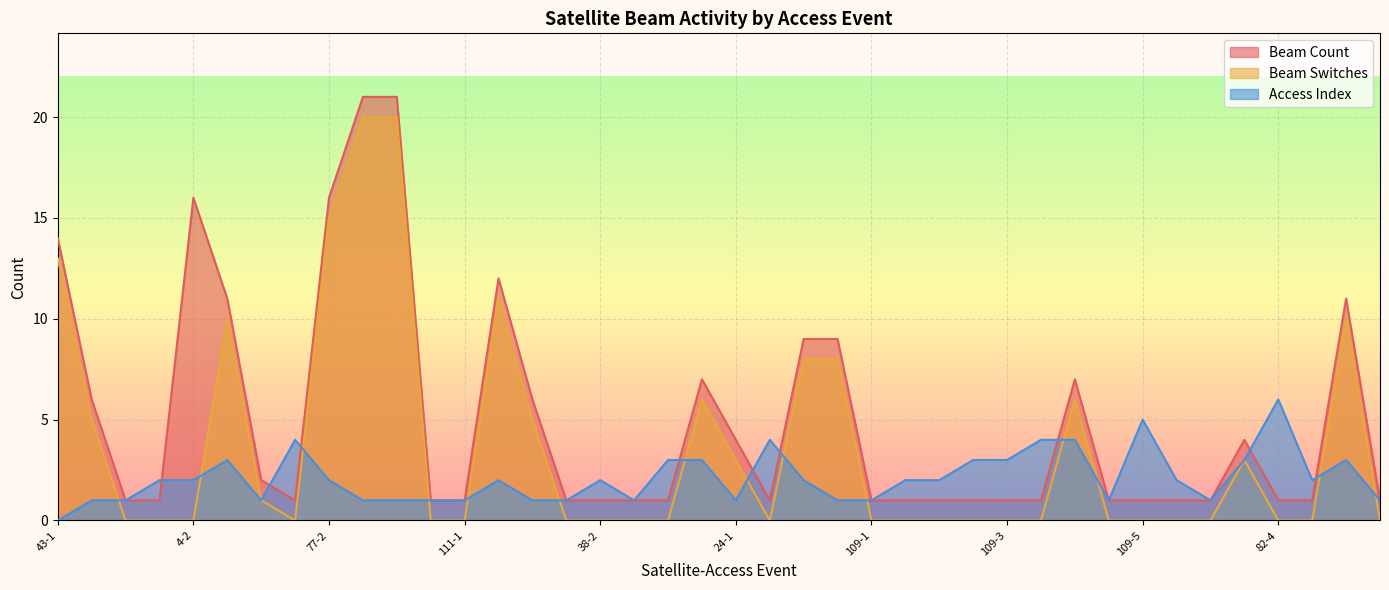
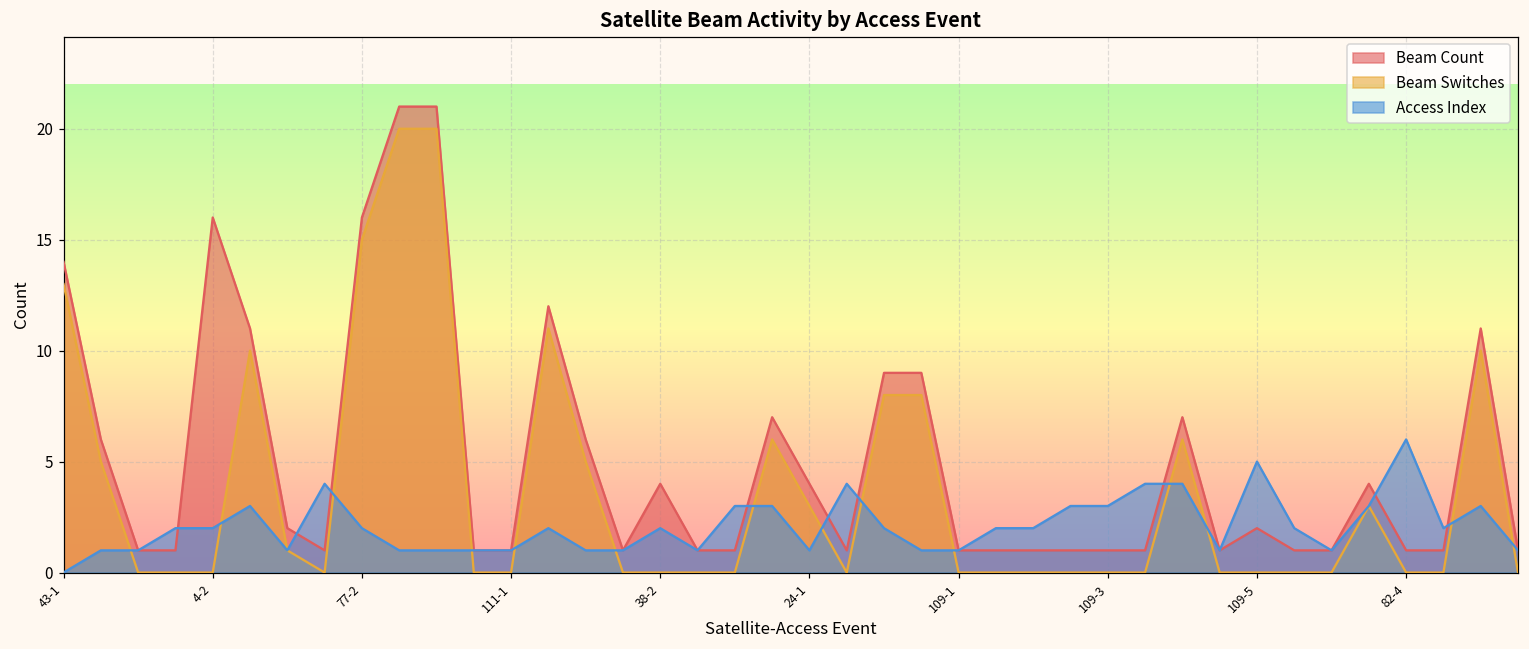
Beam Count, 38-2: 1 -> 4
Beam Count, 109-5: 1 -> 2
